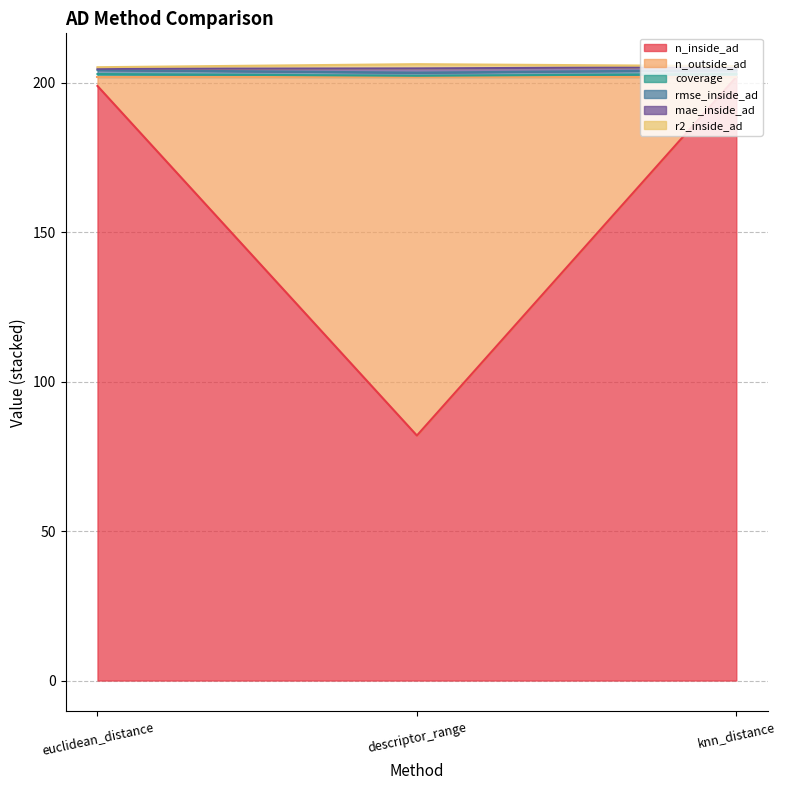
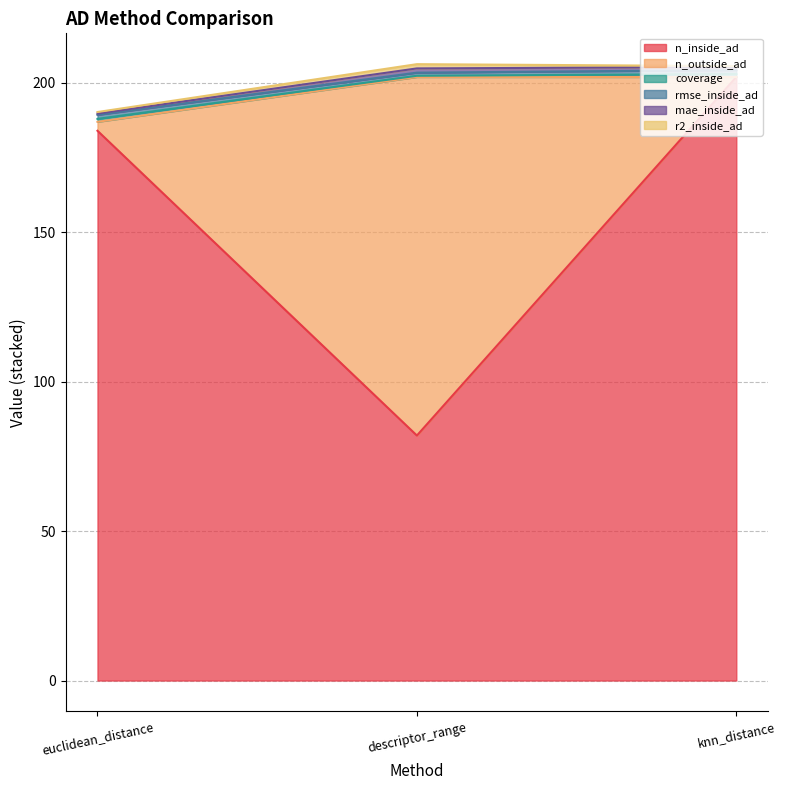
n_inside_ad, euclidean_distance: 199 -> 184
